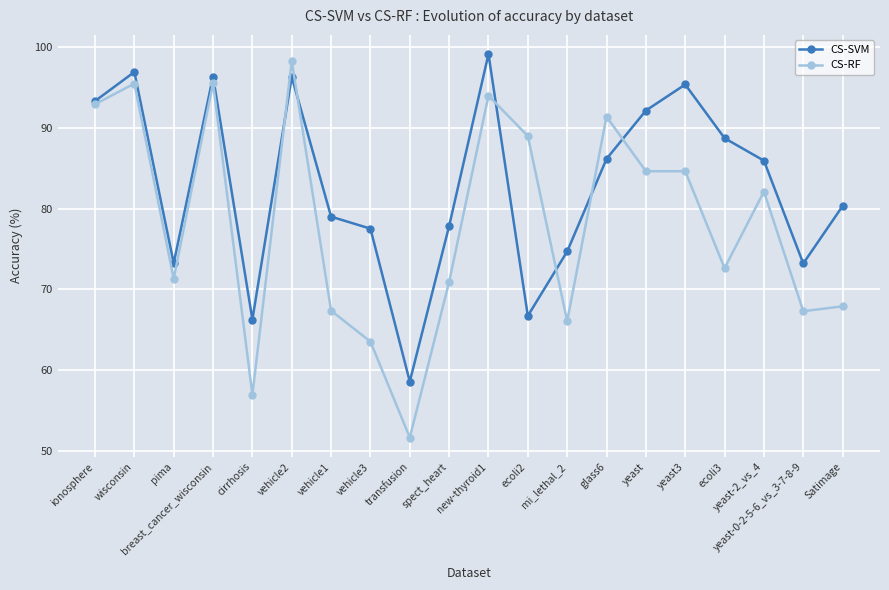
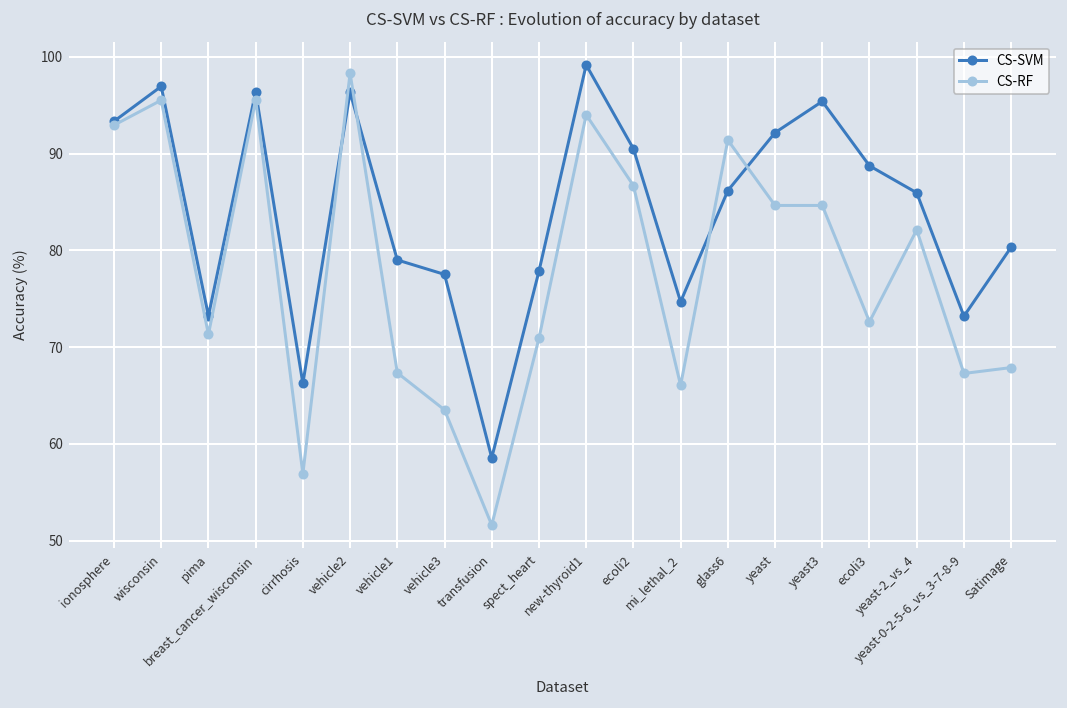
CS-SVM, ecoli2: 67 -> 91
CS-RF, ecoli2: 89 -> 87
